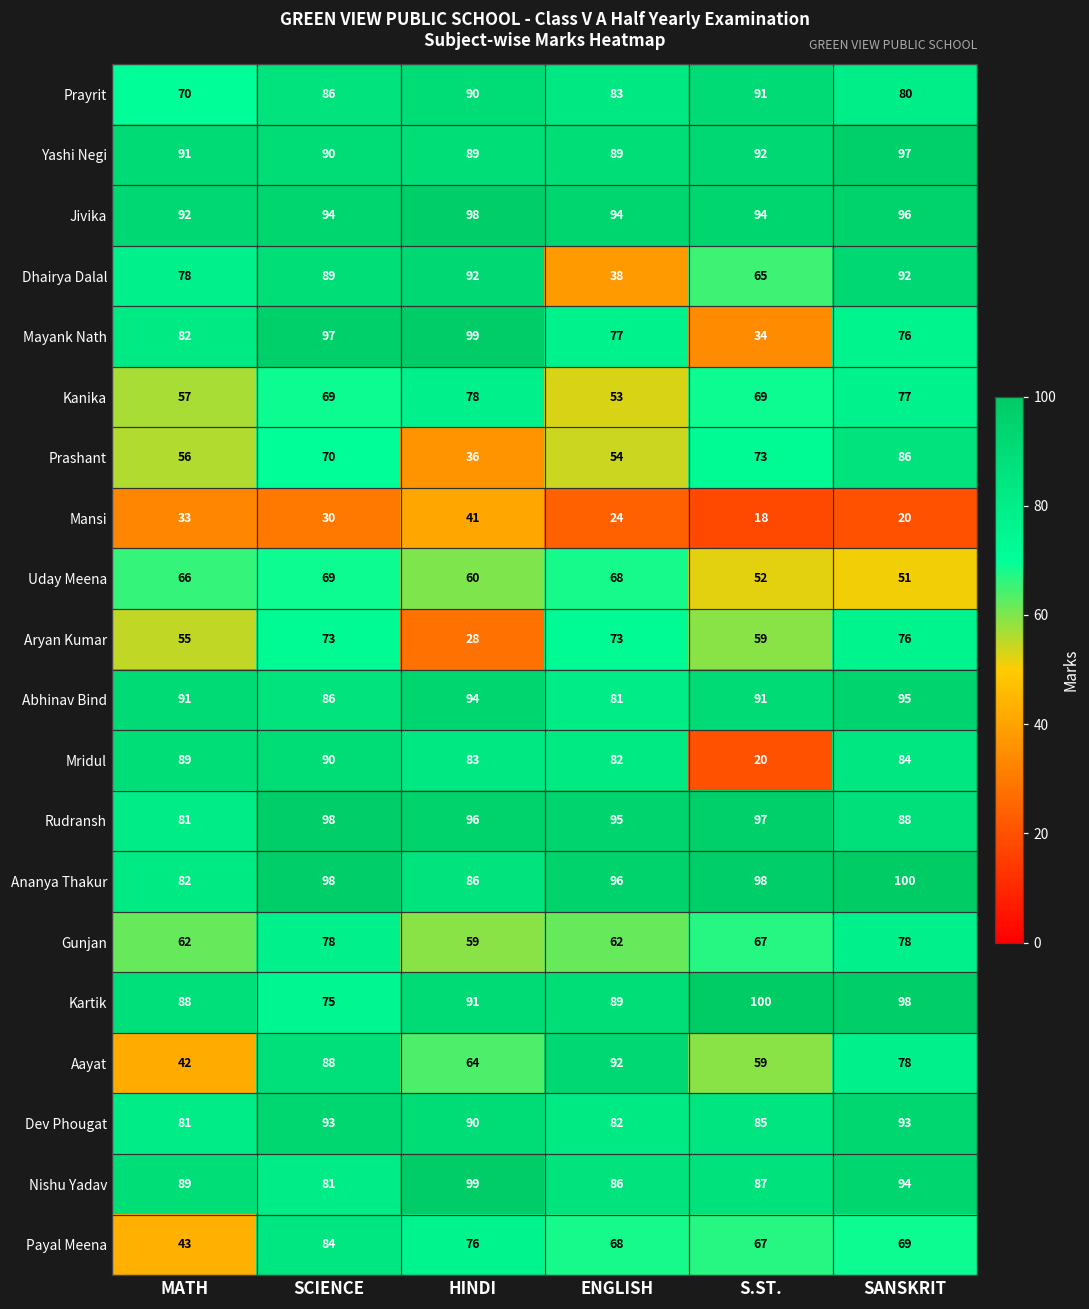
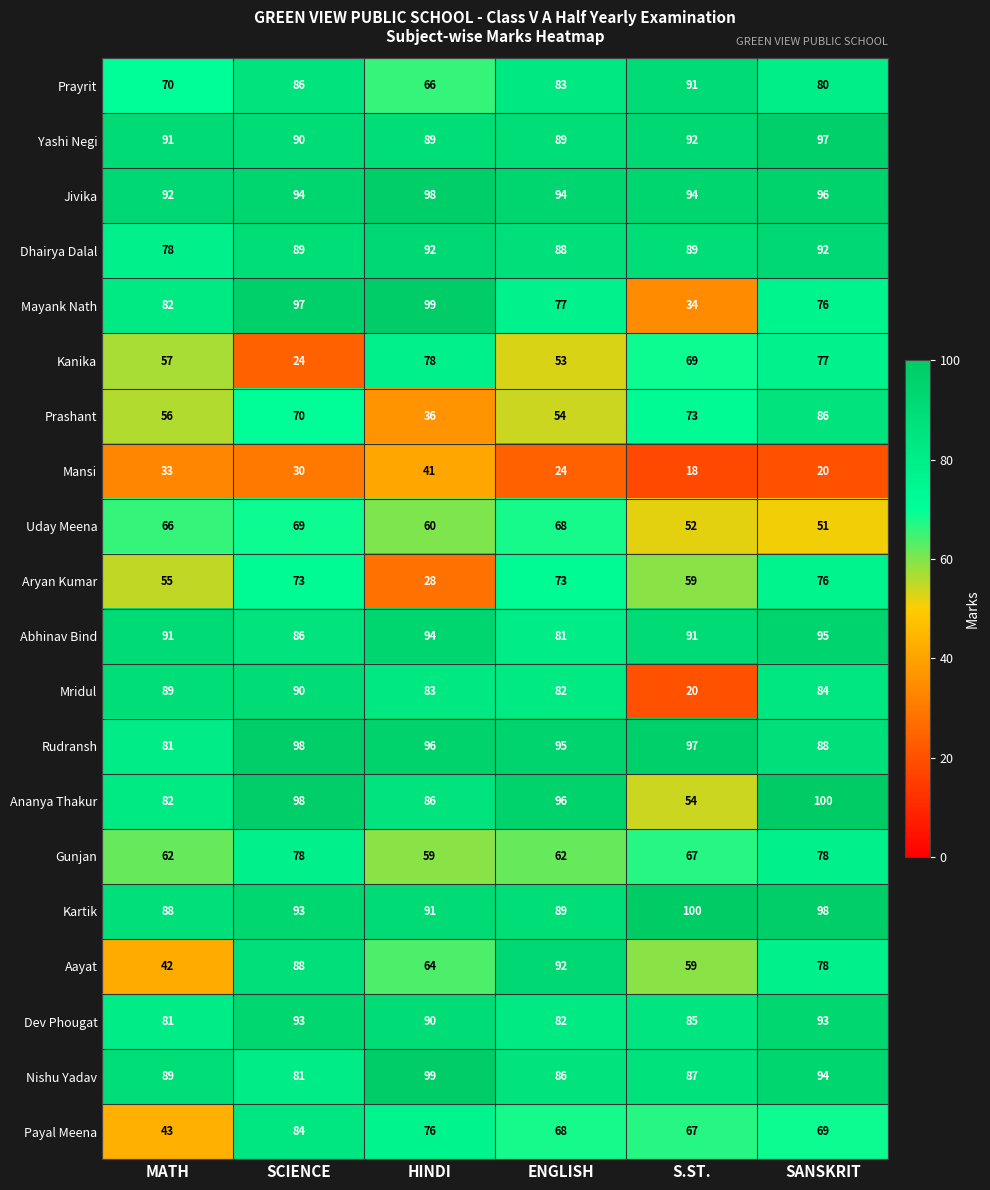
Prayrit, HINDI: 90 -> 66
Dhairya Dalal, ENGLISH: 38 -> 88
Dhairya Dalal, S.ST.: 65 -> 89
Kanika, SCIENCE: 69 -> 24
Ananya Thakur, S.ST.: 98 -> 54
Kartik, SCIENCE: 75 -> 93
